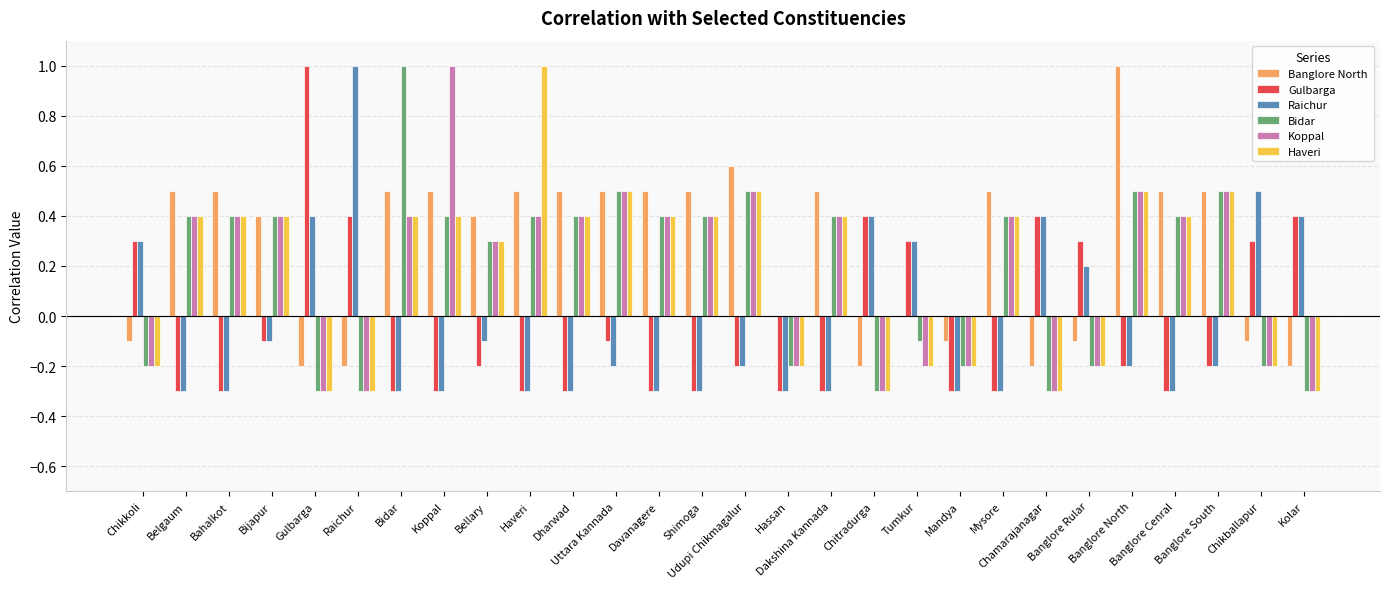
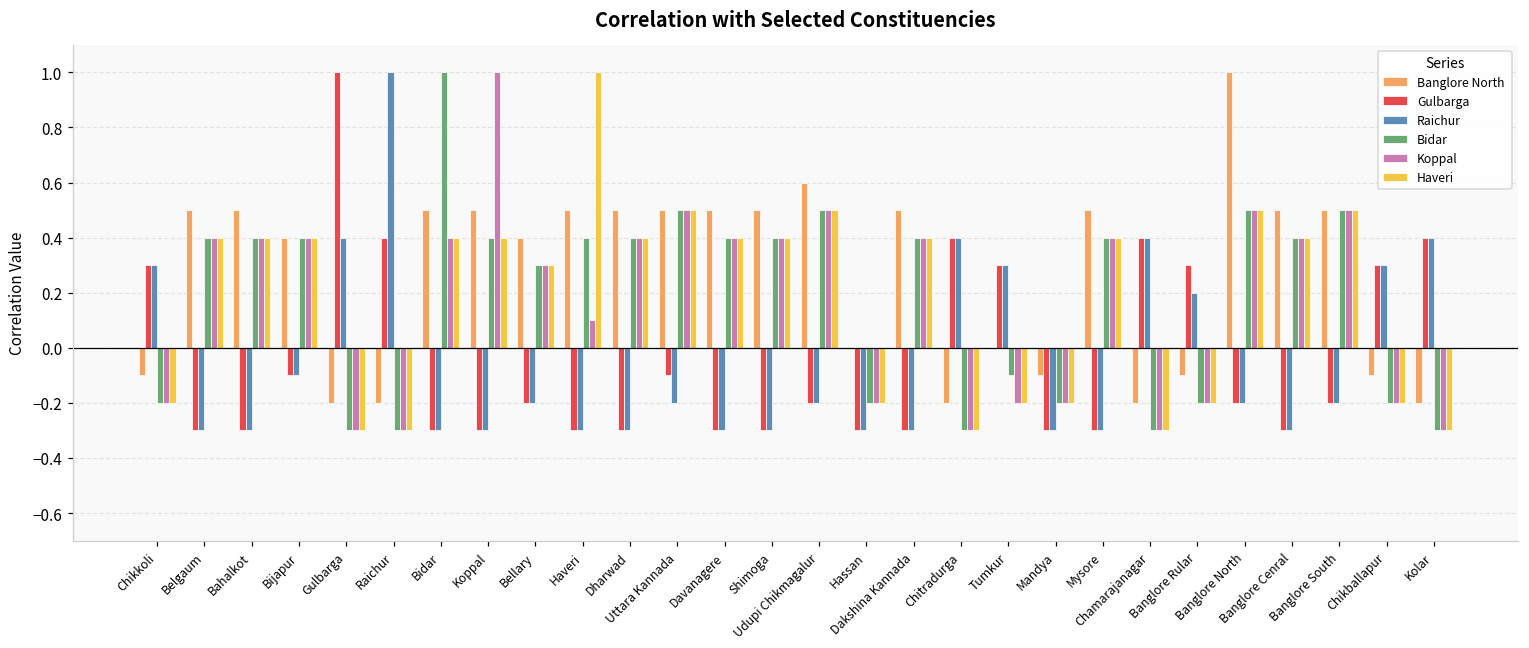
Raichur, Bellary: -0.1 -> -0.2
Koppal, Haveri: 0.4 -> 0.1
Raichur, Chikballapur: 0.5 -> 0.3
